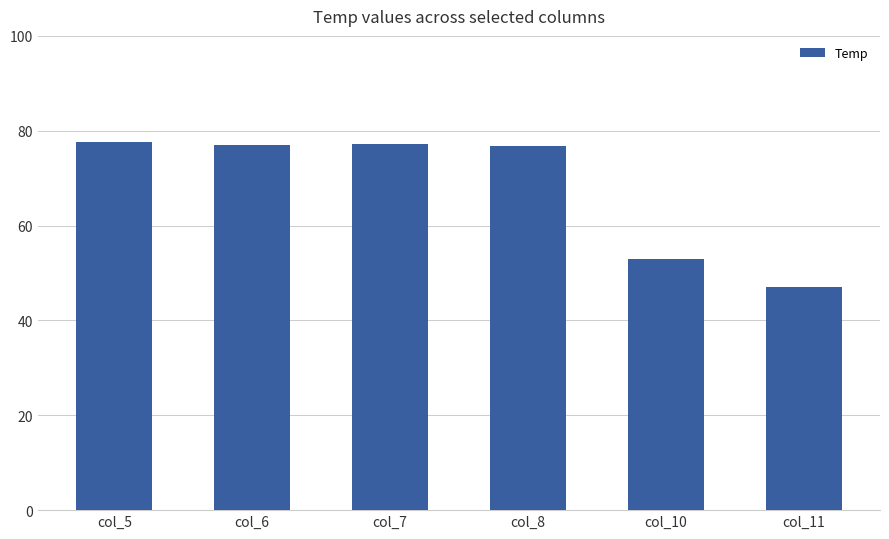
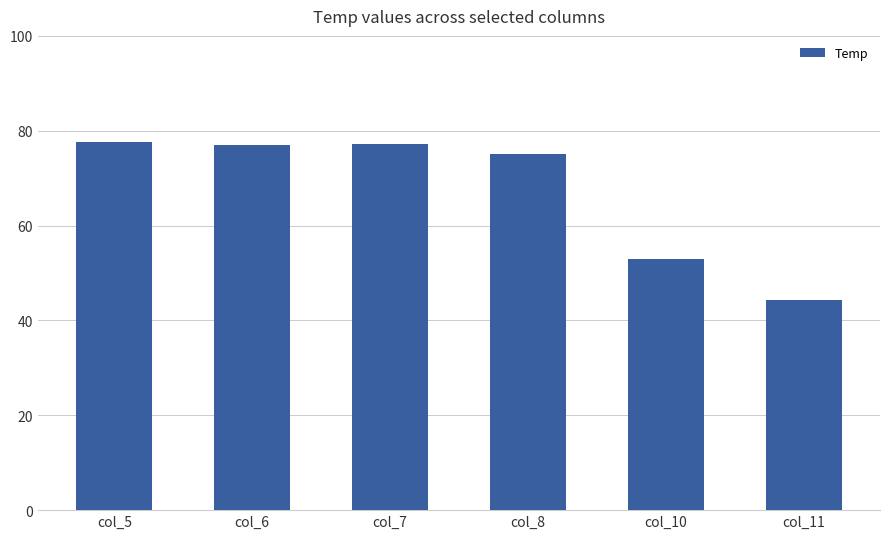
col_8: 77 -> 75
col_11: 47 -> 44
